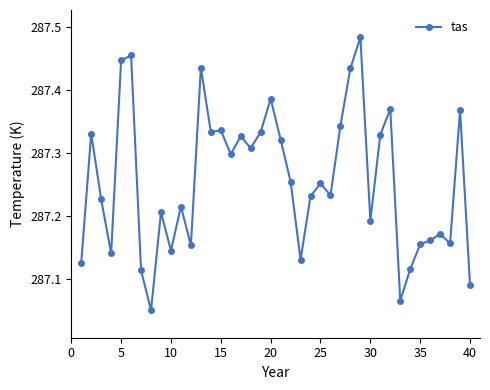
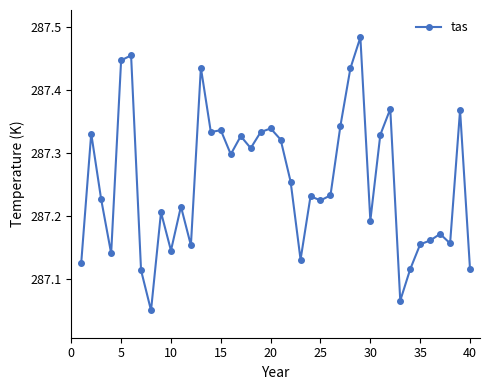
20: 287.39 -> 287.34
25: 287.25 -> 287.22
40: 287.09 -> 287.11
